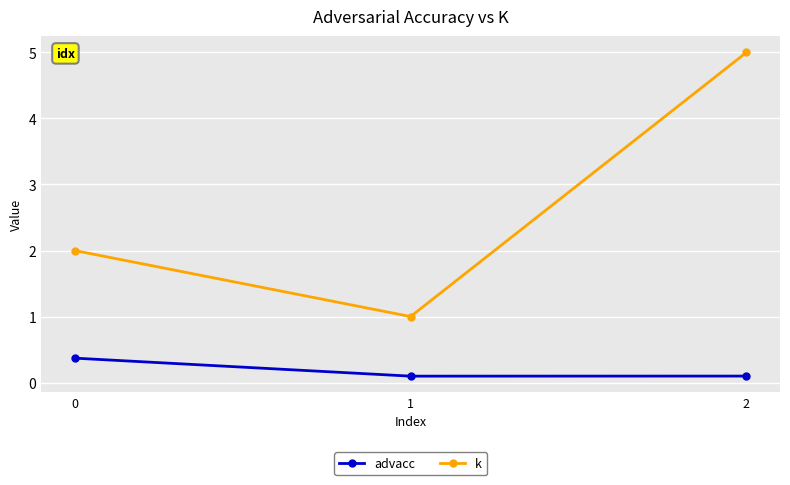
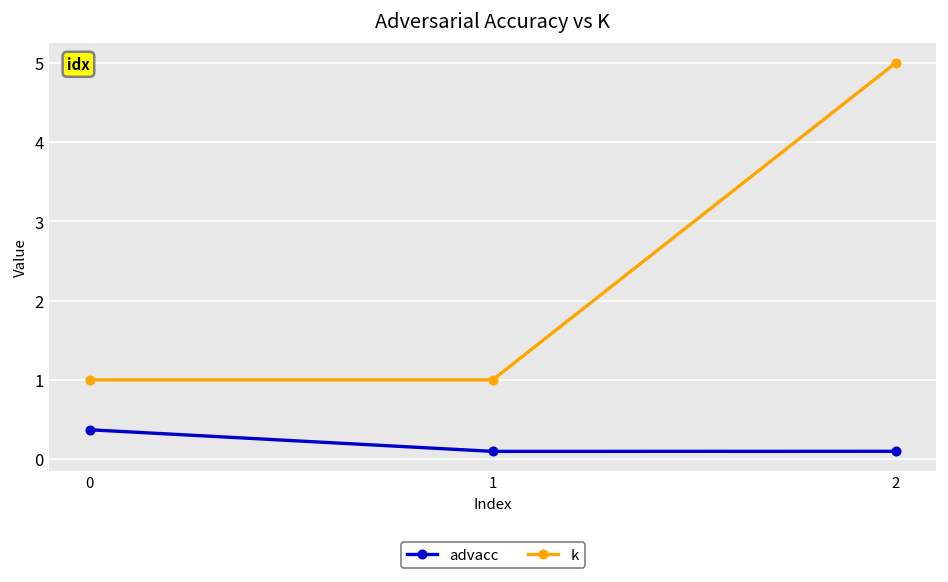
k, 0: 2 -> 1
